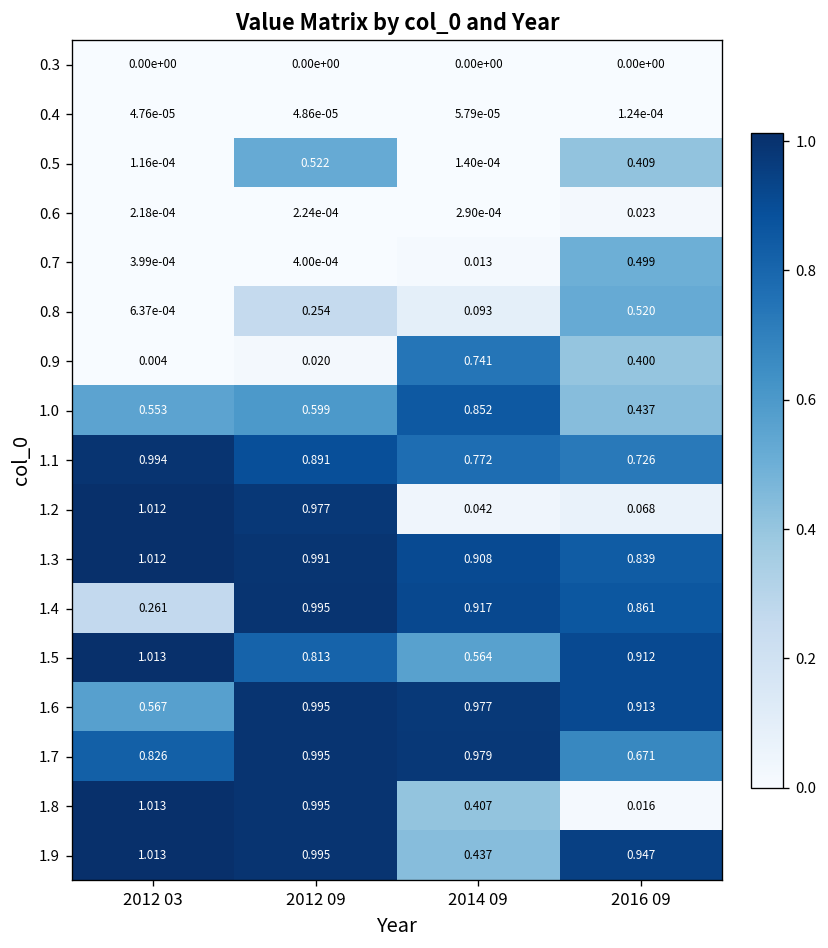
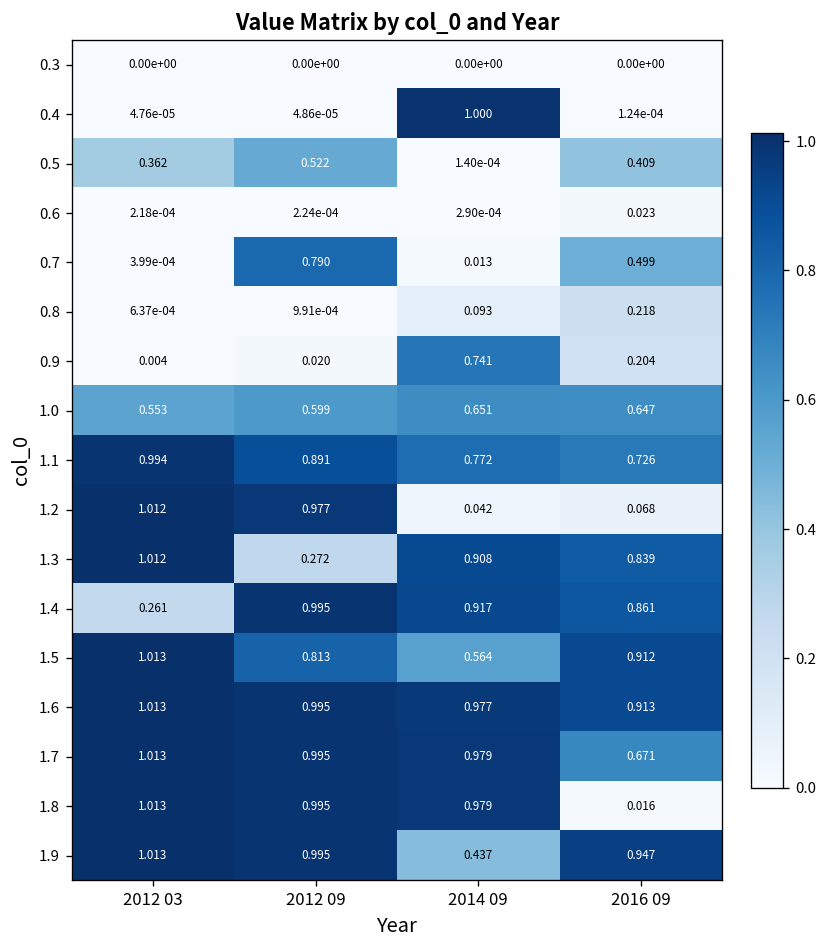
0.4, 2014 09: 5.79e-05 -> 1.000
0.5, 2012 03: 1.16e-04 -> 0.362
0.7, 2012 09: 4.00e-04 -> 0.790
0.8, 2012 09: 0.254 -> 9.91e-04
0.8, 2016 09: 0.520 -> 0.218
0.9, 2016 09: 0.400 -> 0.204
1.0, 2014 09: 0.852 -> 0.651
1.0, 2016 09: 0.437 -> 0.647
1.3, 2012 09: 0.991 -> 0.272
1.6, 2012 03: 0.567 -> 1.013
1.7, 2012 03: 0.826 -> 1.013
1.8, 2014 09: 0.407 -> 0.979
